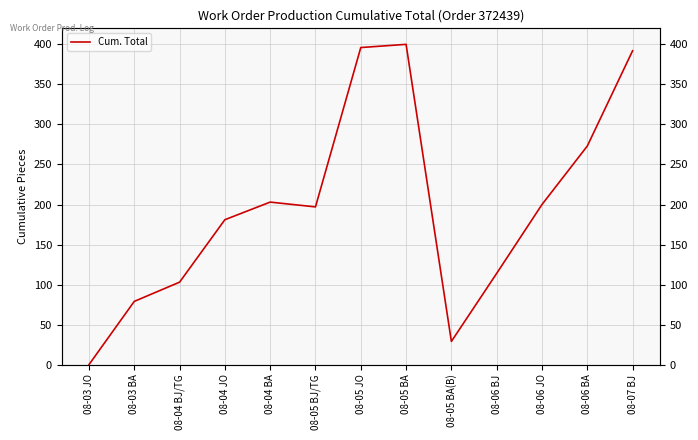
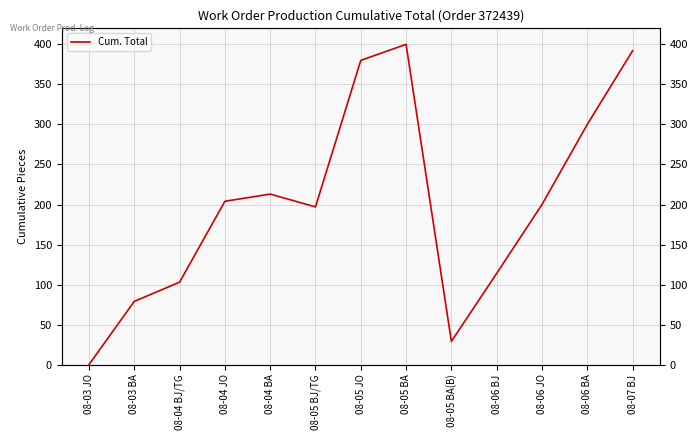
08-04 JO: 180 -> 200
08-04 BA: 200 -> 210
08-05 JO: 400 -> 380
08-06 BA: 270 -> 300
